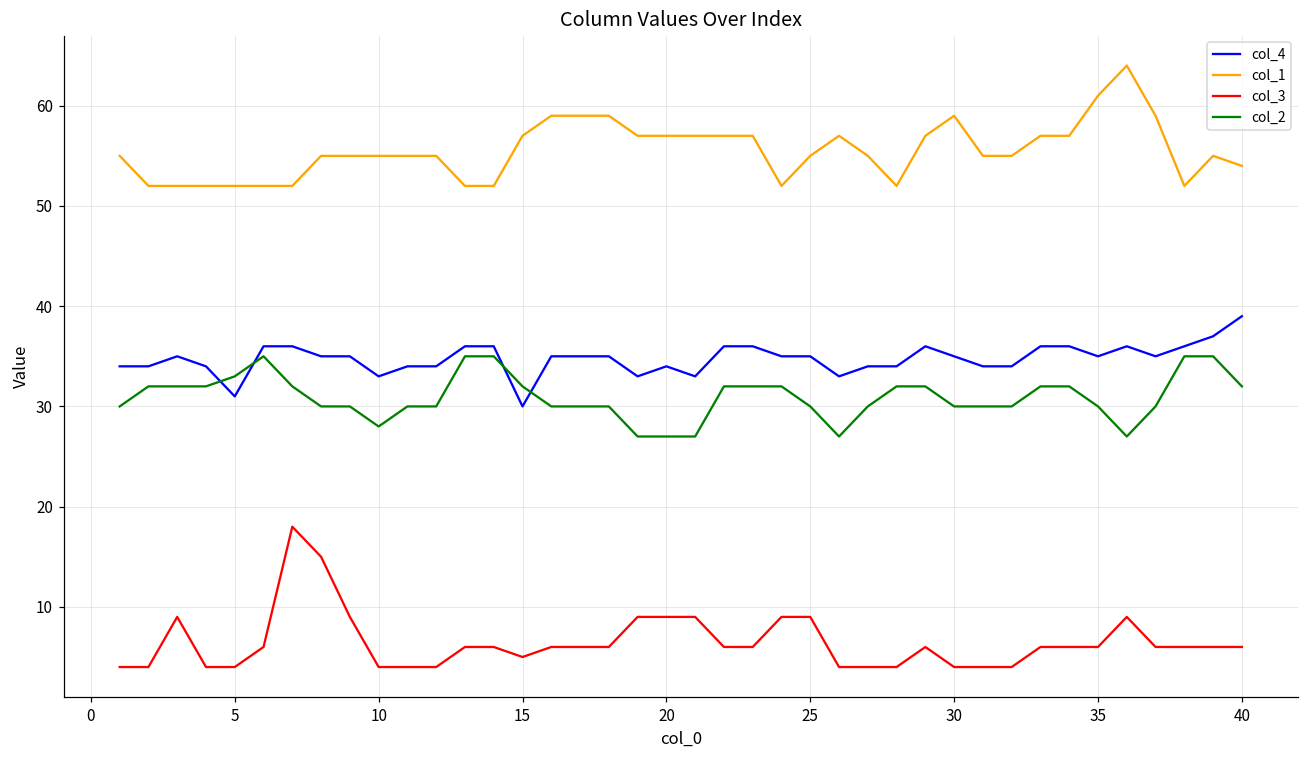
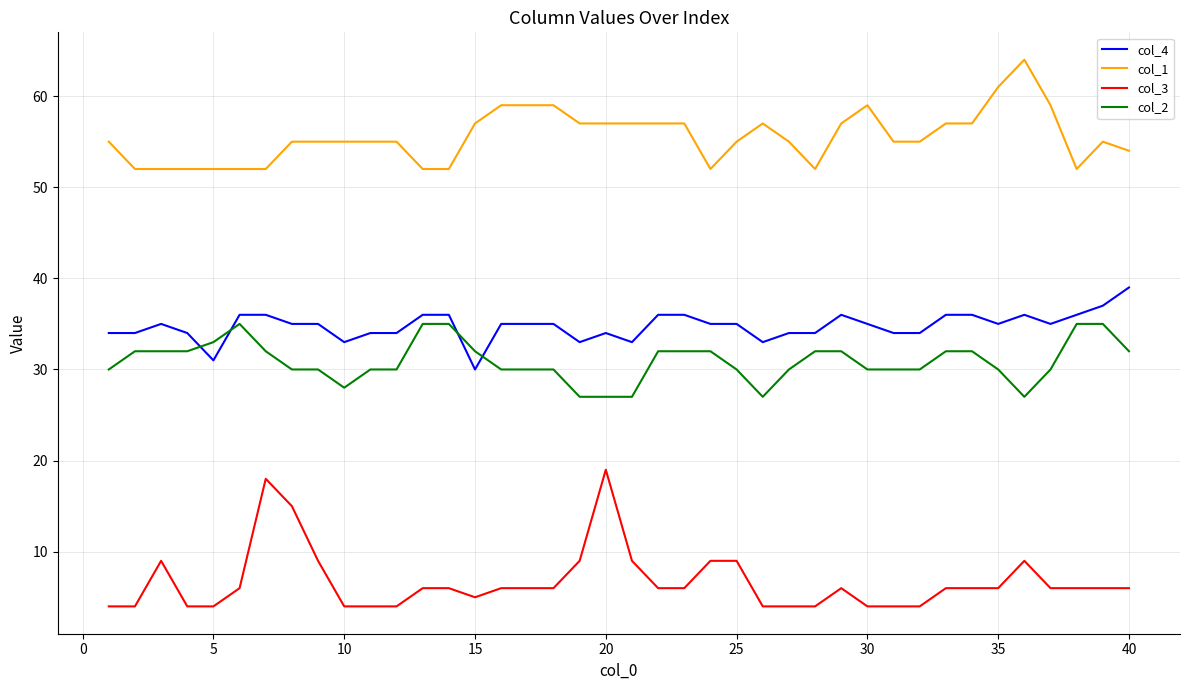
col_3, 20: 9 -> 19
